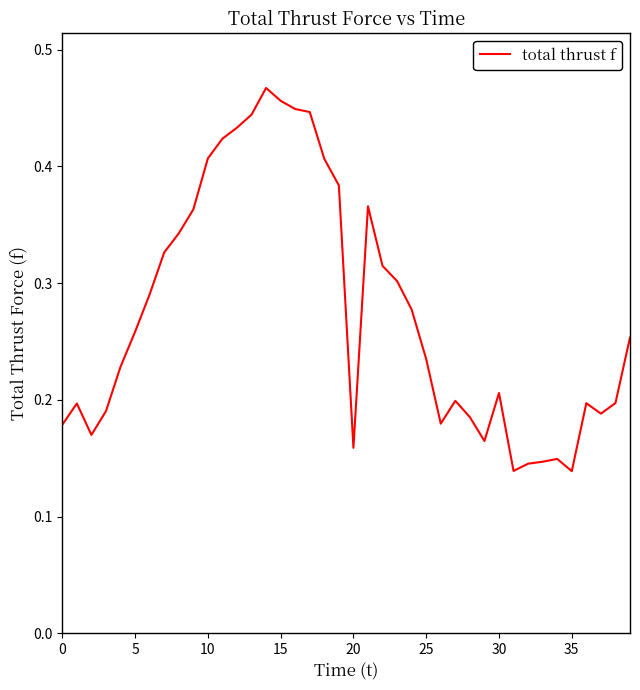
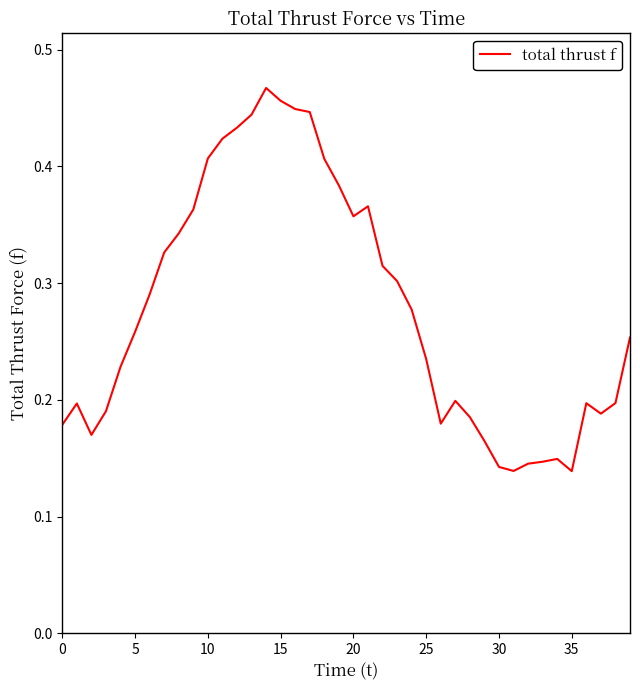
20: 0.159 -> 0.357
30: 0.206 -> 0.143
